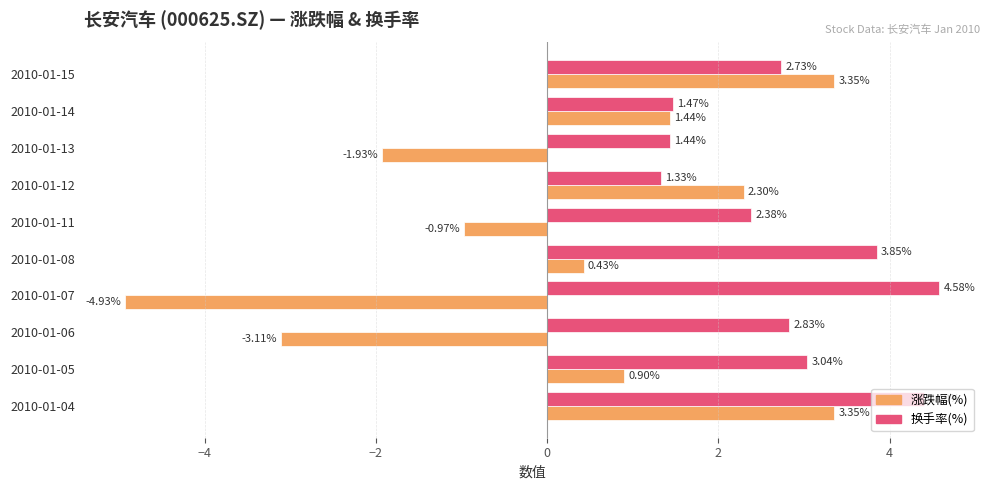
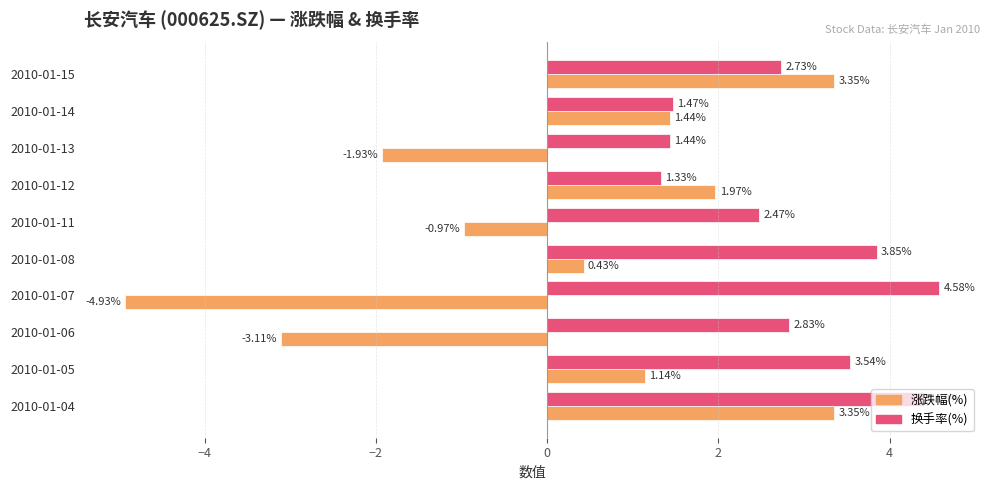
涨跌幅(%), 2010-01-12: 2.30% -> 1.97%
换手率(%), 2010-01-11: 2.38% -> 2.47%
换手率(%), 2010-01-05: 3.04% -> 3.54%
涨跌幅(%), 2010-01-05: 0.90% -> 1.14%
